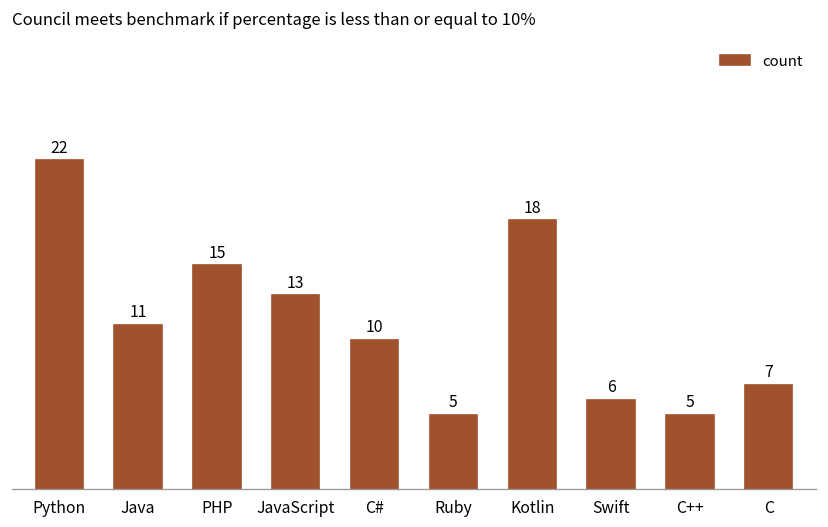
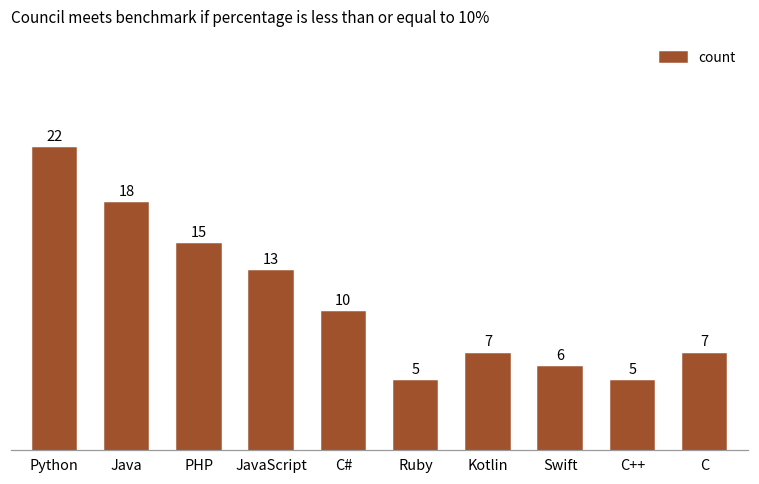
Java: 11 -> 18
Kotlin: 18 -> 7
